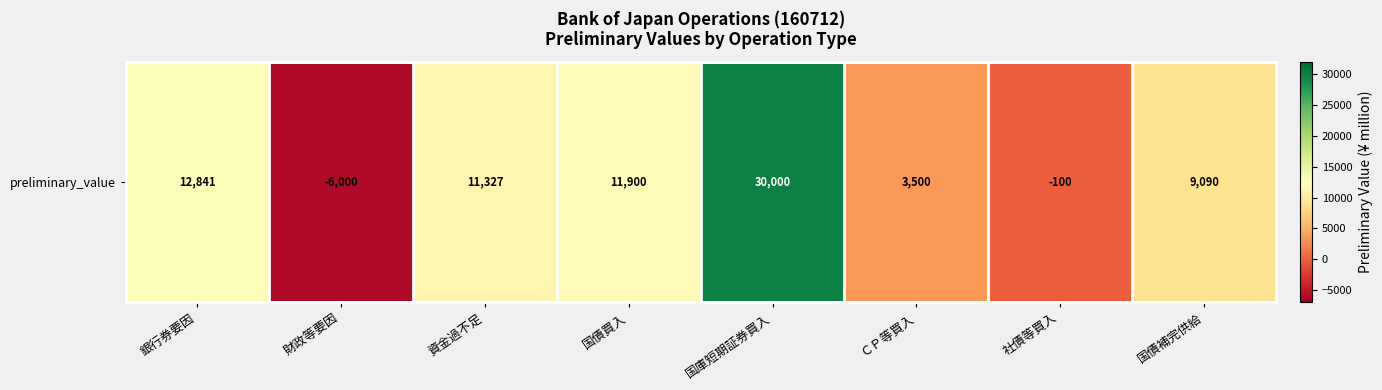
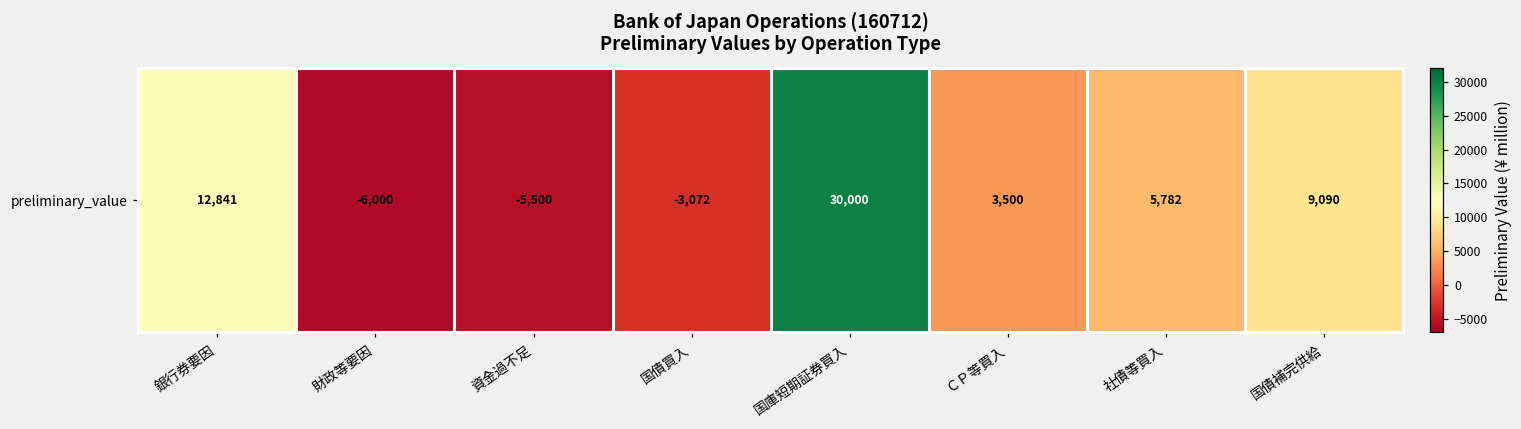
preliminary_value, 資金過不足: 11,327 -> -5,500
preliminary_value, 国債買入: 11,900 -> -3,072
preliminary_value, 社債等買入: -100 -> 5,782
